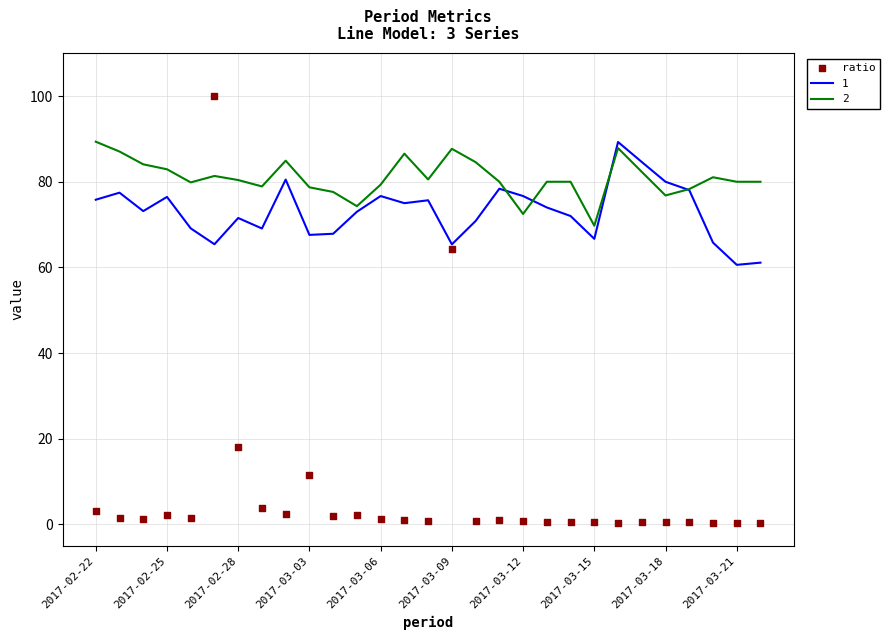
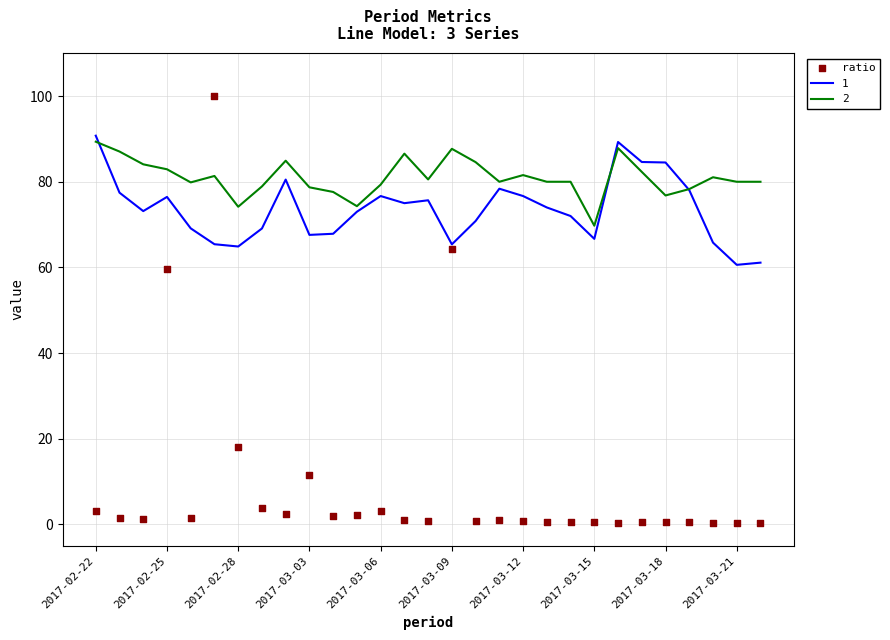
1, 2017-02-22: 76 -> 91
ratio, 2017-02-25: 2 -> 60
1, 2017-02-28: 72 -> 65
2, 2017-02-28: 80 -> 74
ratio, 2017-03-06: 1 -> 3
2, 2017-03-12: 72 -> 82
1, 2017-03-18: 80 -> 85
